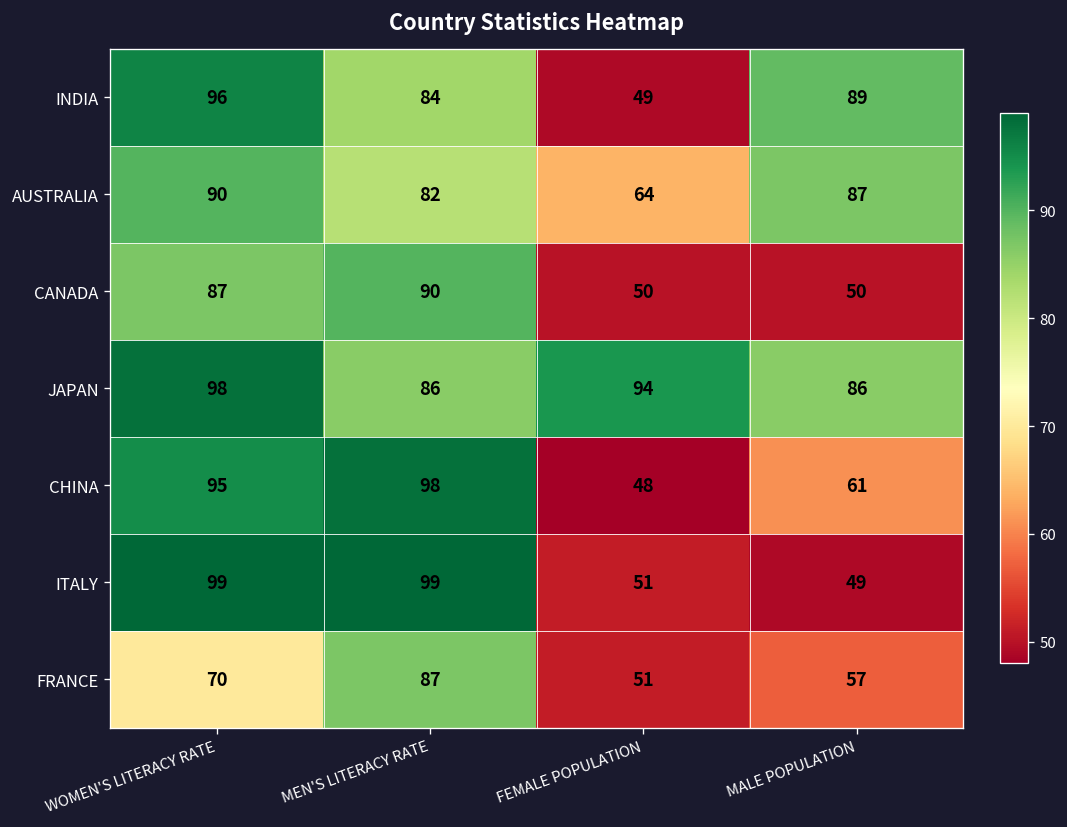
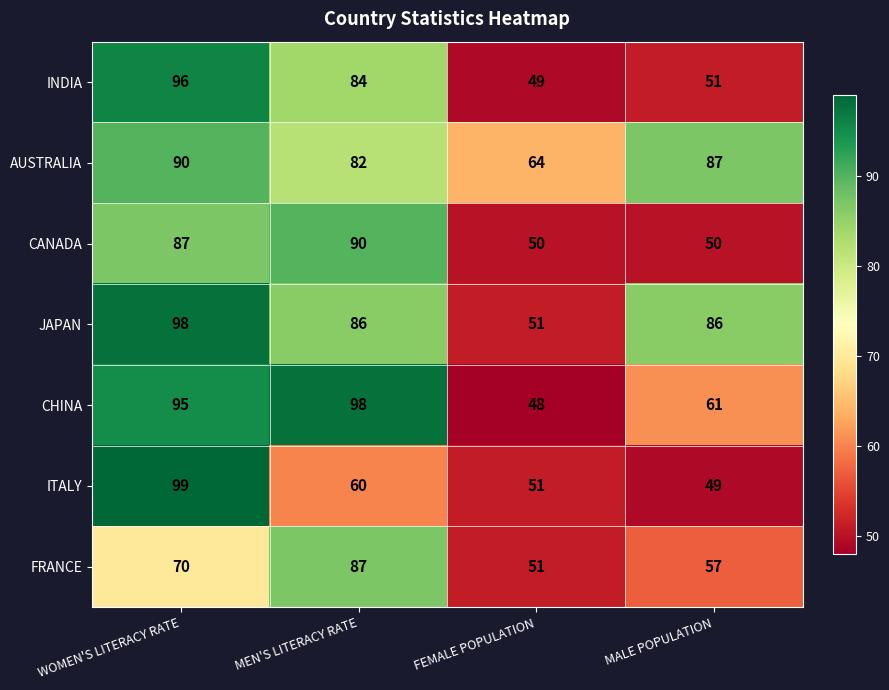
INDIA, MALE POPULATION: 89 -> 51
JAPAN, FEMALE POPULATION: 94 -> 51
ITALY, MEN'S LITERACY RATE: 99 -> 60
